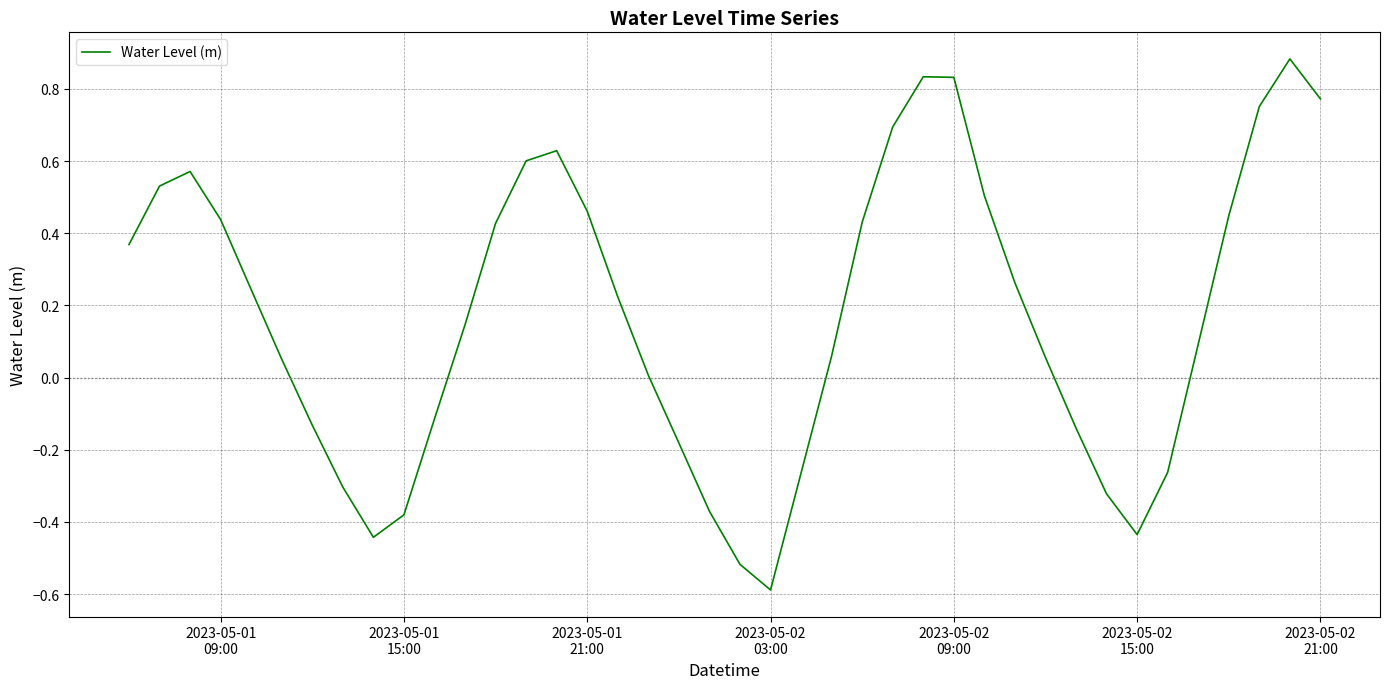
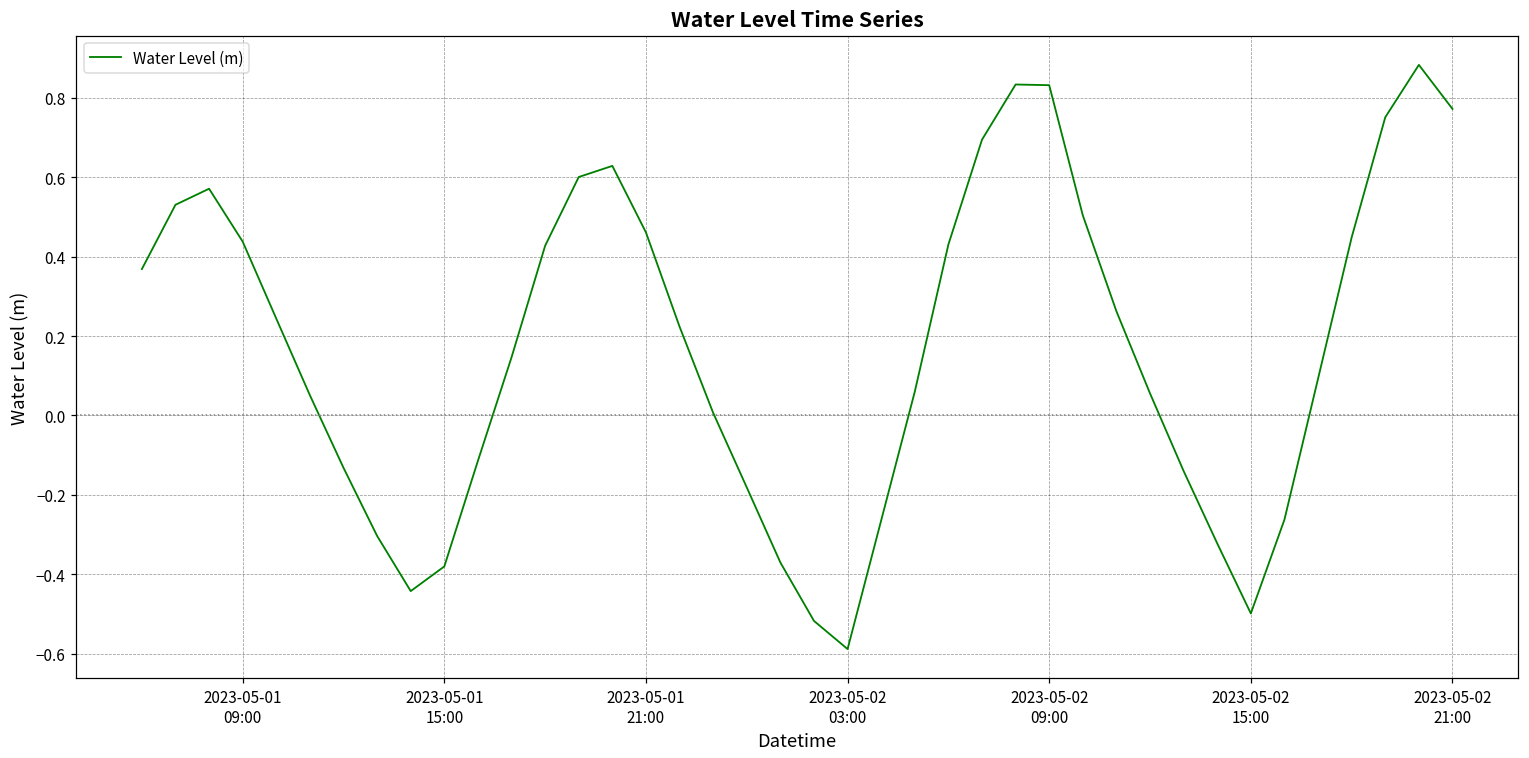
2023-05-02 15:00: -0.44 -> -0.50
